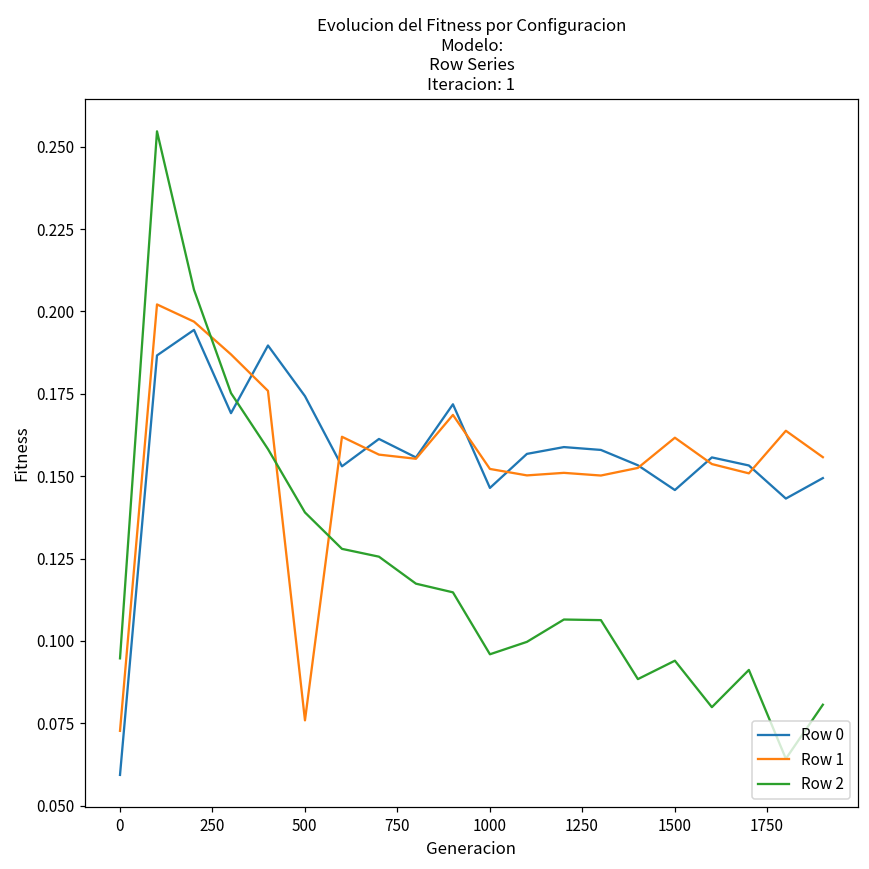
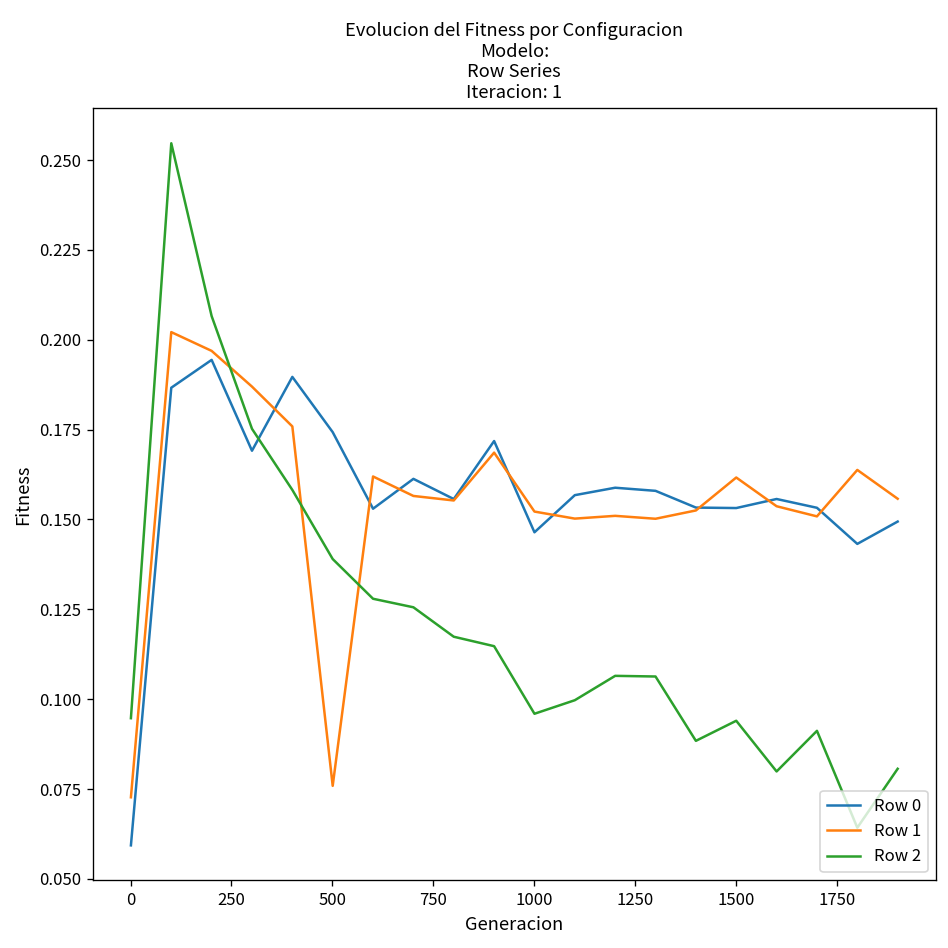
Row 0, 1500: 0.146 -> 0.153
